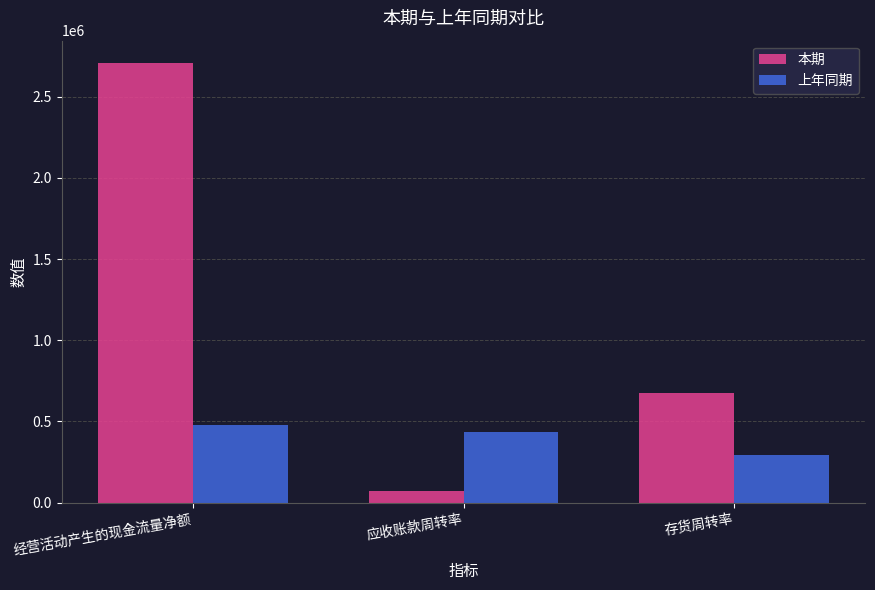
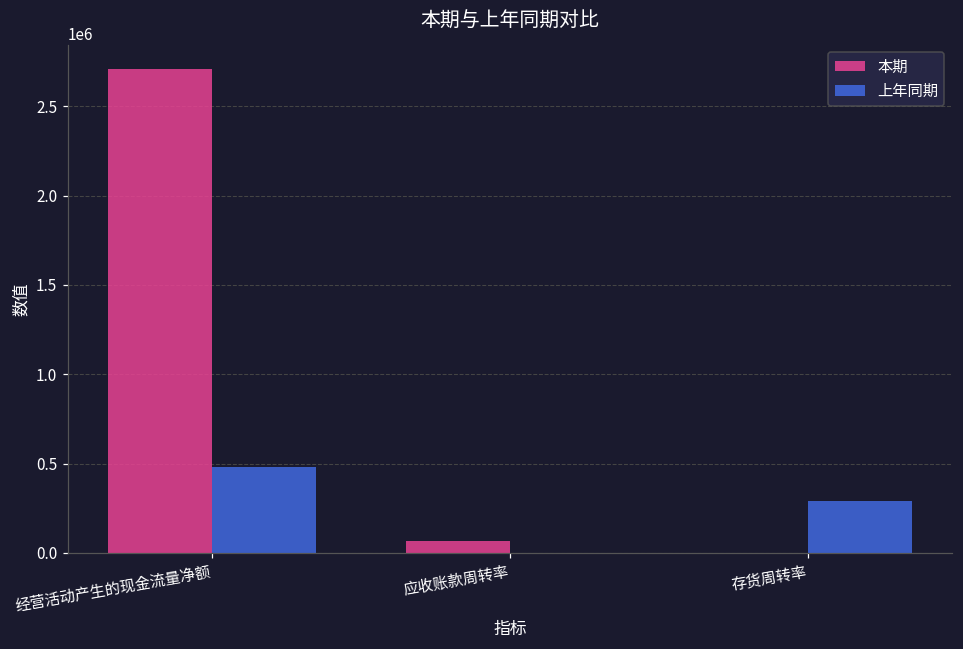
上年同期, 应收账款周转率: 430000 -> 0
本期, 存货周转率: 680000 -> 0
